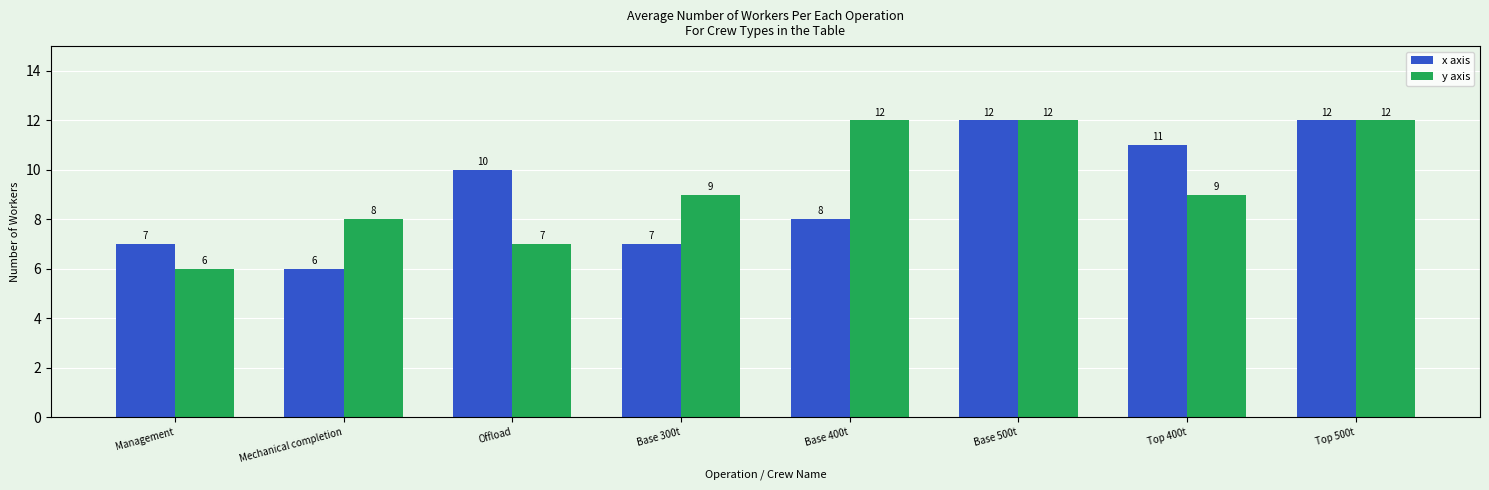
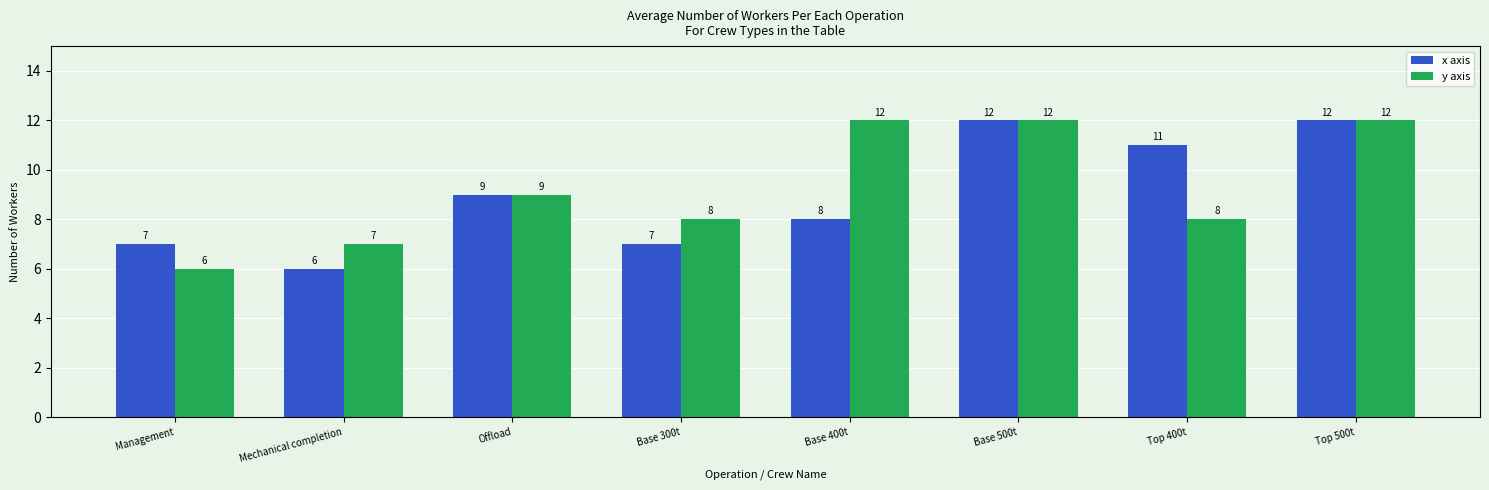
y axis, Mechanical completion: 8 -> 7
x axis, Offload: 10 -> 9
y axis, Offload: 7 -> 9
y axis, Base 300t: 9 -> 8
y axis, Top 400t: 9 -> 8
